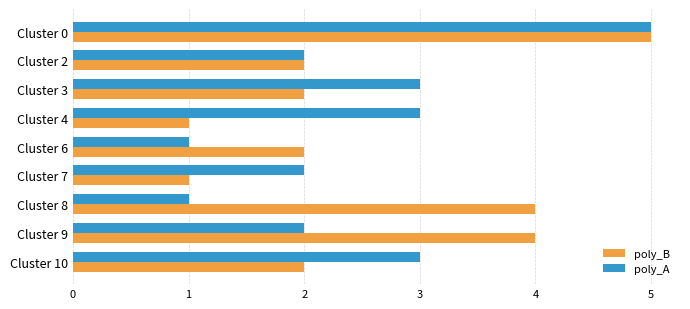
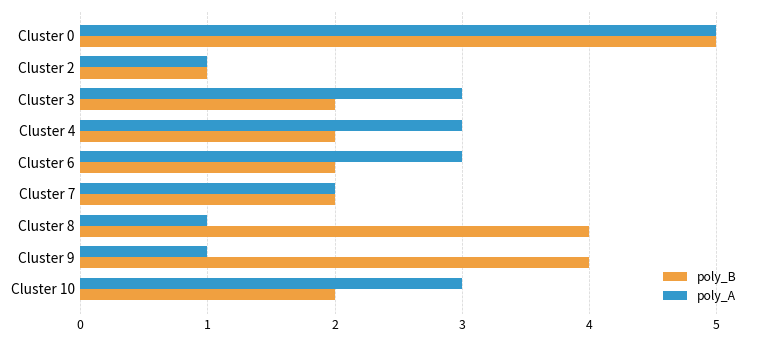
poly_A, Cluster 2: 2 -> 1
poly_B, Cluster 2: 2 -> 1
poly_B, Cluster 4: 1 -> 2
poly_A, Cluster 6: 1 -> 3
poly_B, Cluster 7: 1 -> 2
poly_A, Cluster 9: 2 -> 1
